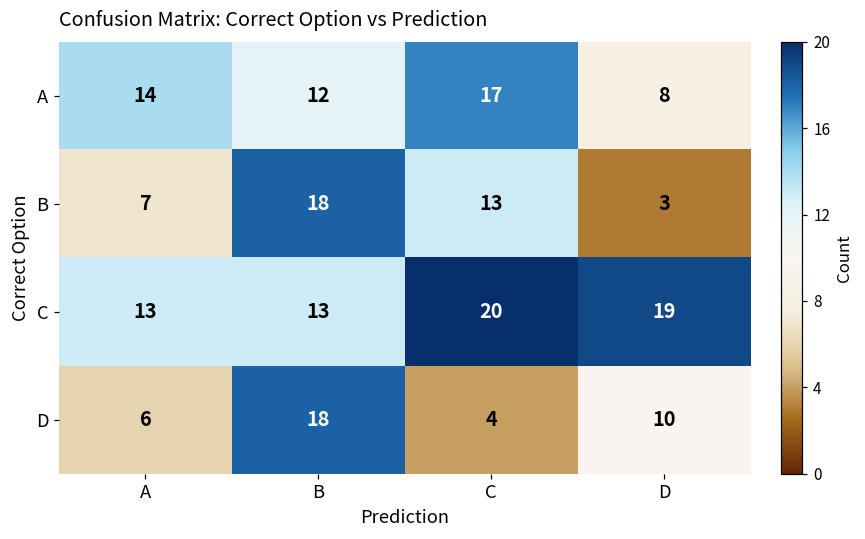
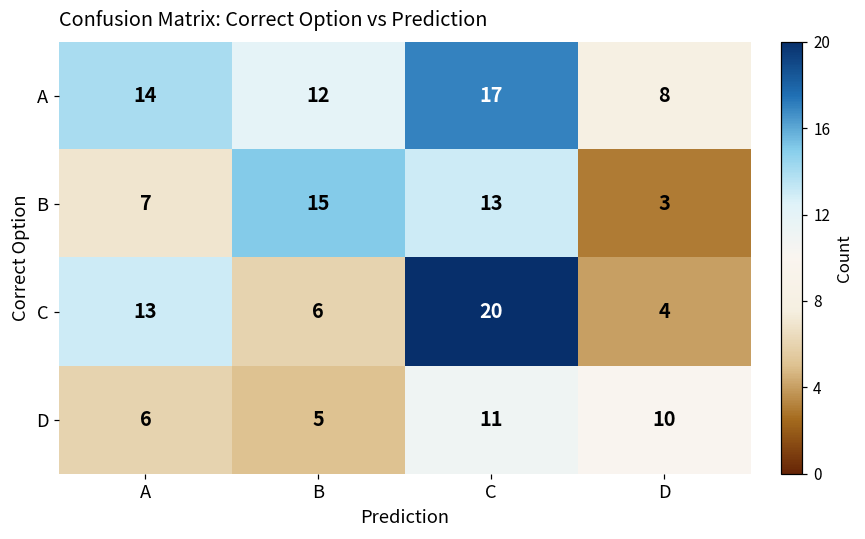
B, B: 18 -> 15
C, B: 13 -> 6
C, D: 19 -> 4
D, B: 18 -> 5
D, C: 4 -> 11
